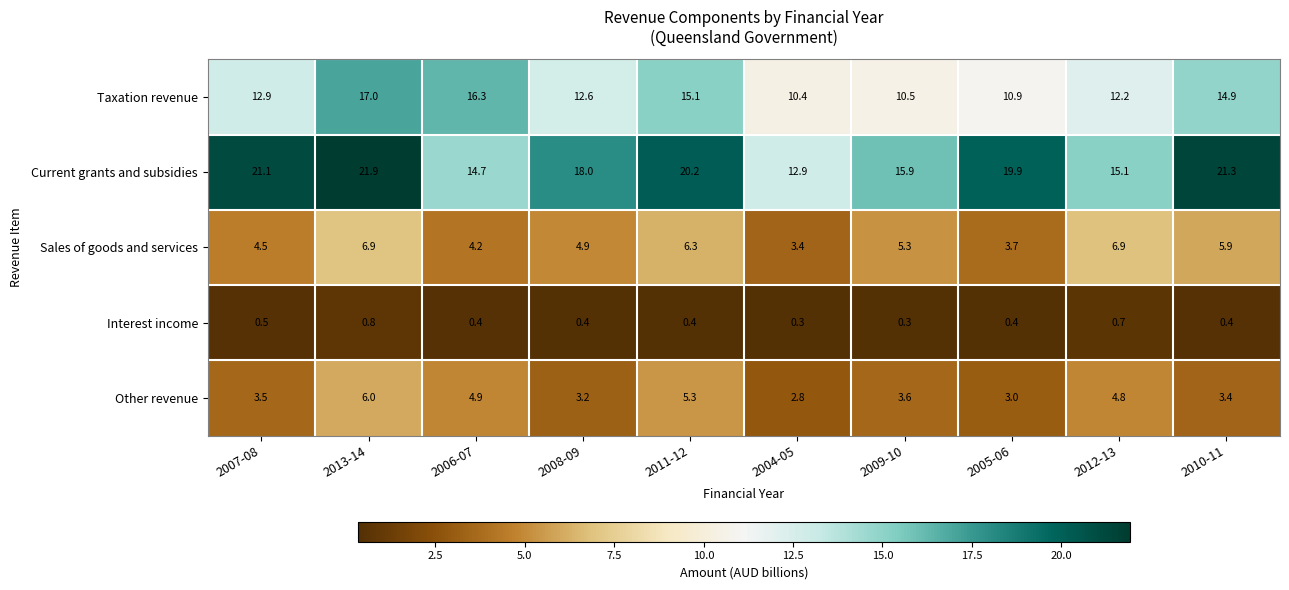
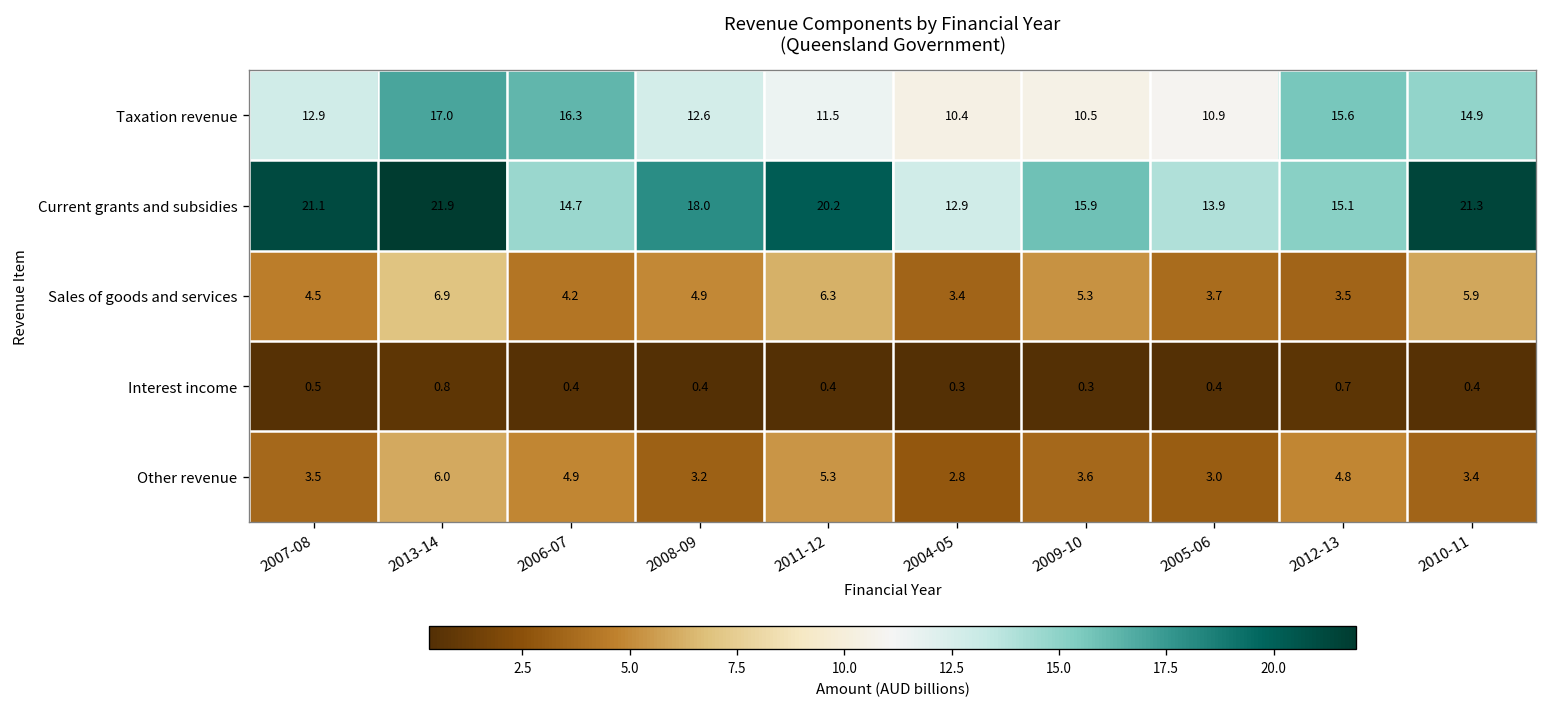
Taxation revenue, 2011-12: 15.1 -> 11.5
Taxation revenue, 2012-13: 12.2 -> 15.6
Current grants and subsidies, 2005-06: 19.9 -> 13.9
Sales of goods and services, 2012-13: 6.9 -> 3.5
